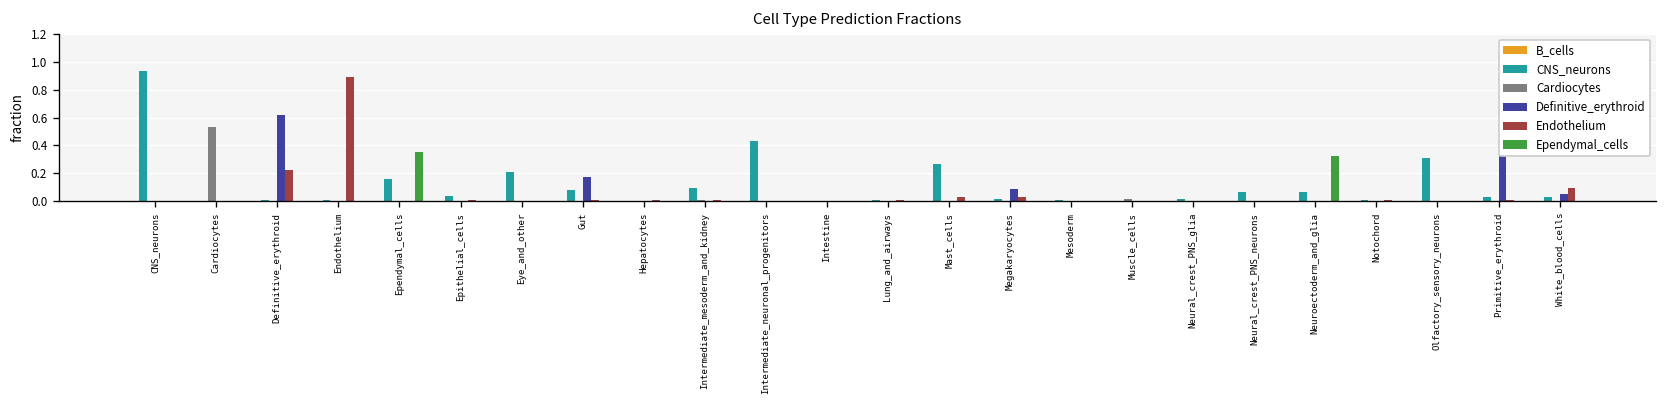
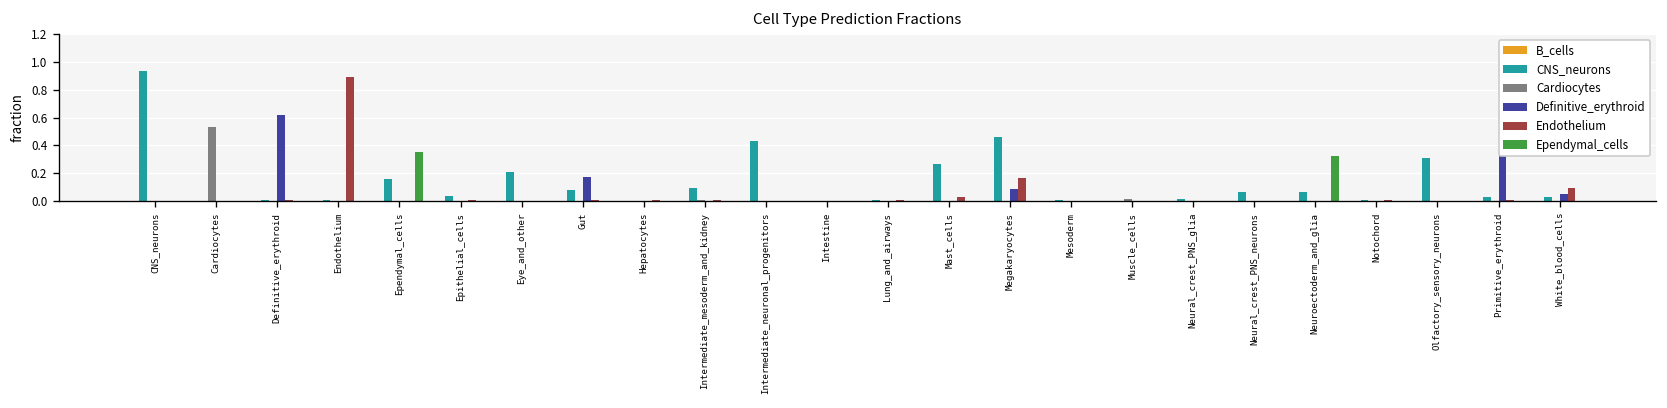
Endothelium, Definitive_erythroid: 0.22 -> 0.01
CNS_neurons, Megakaryocytes: 0.02 -> 0.46
Endothelium, Megakaryocytes: 0.03 -> 0.17
